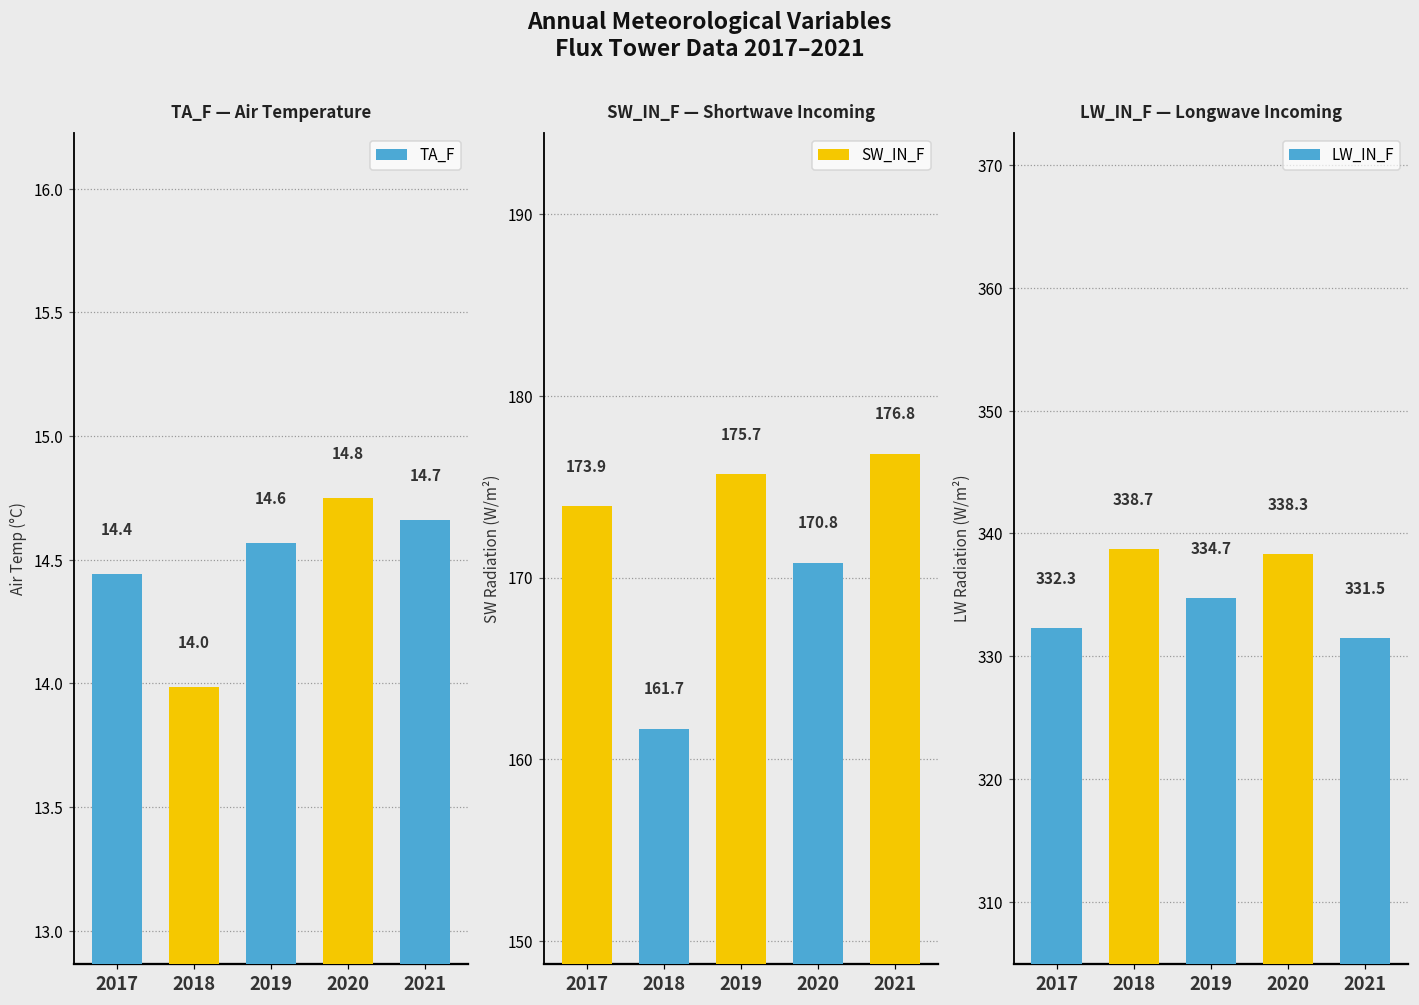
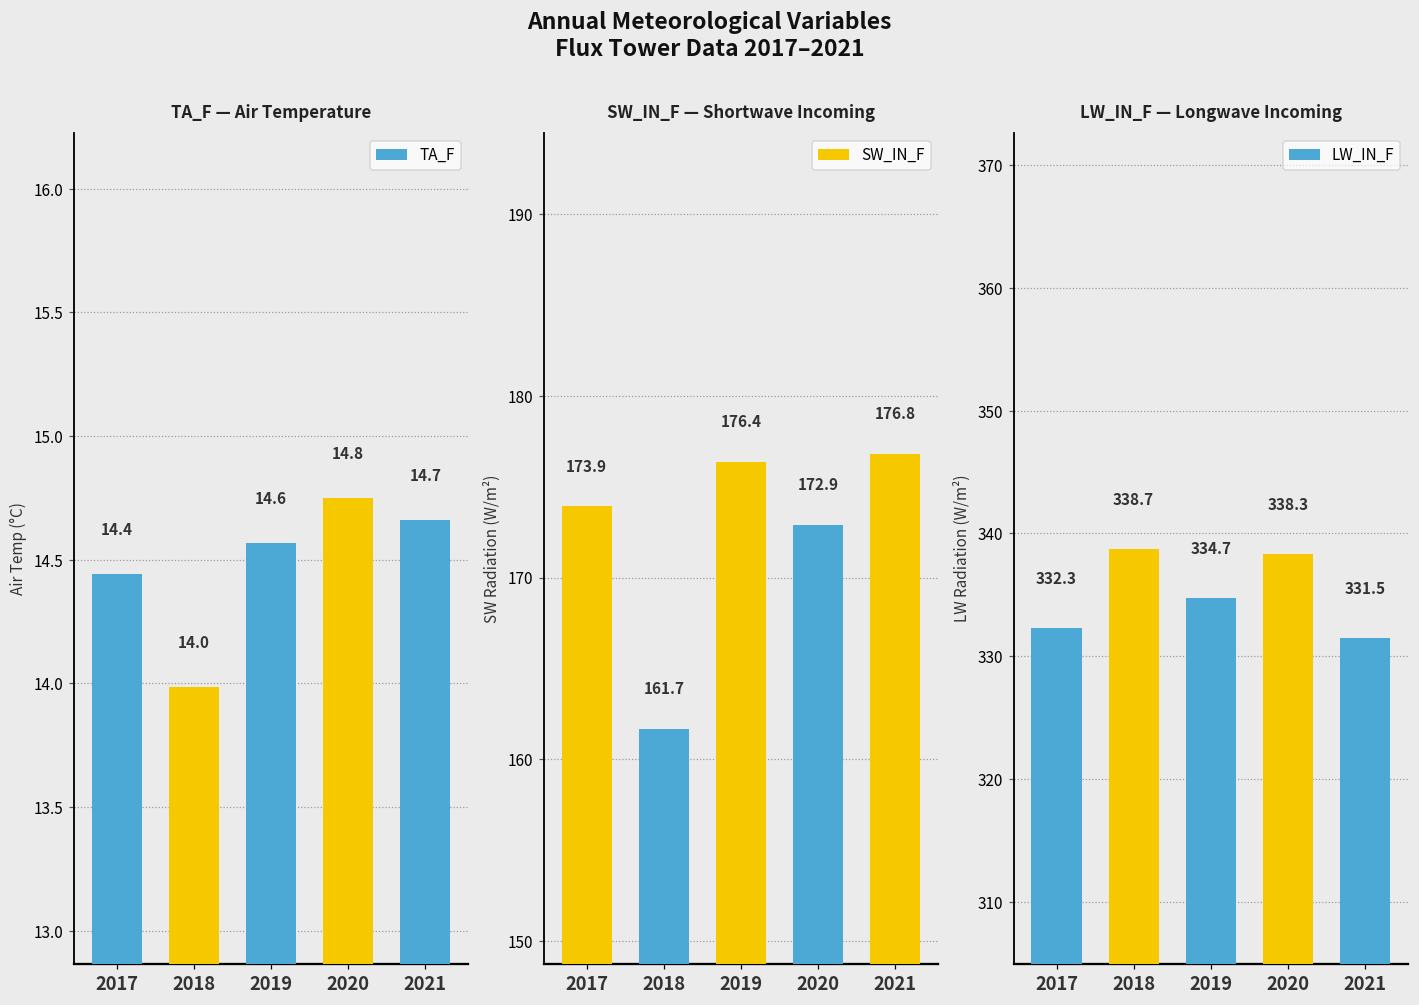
SW_IN_F — Shortwave Incoming, 2019: 175.7 -> 176.4
SW_IN_F — Shortwave Incoming, 2020: 170.8 -> 172.9
